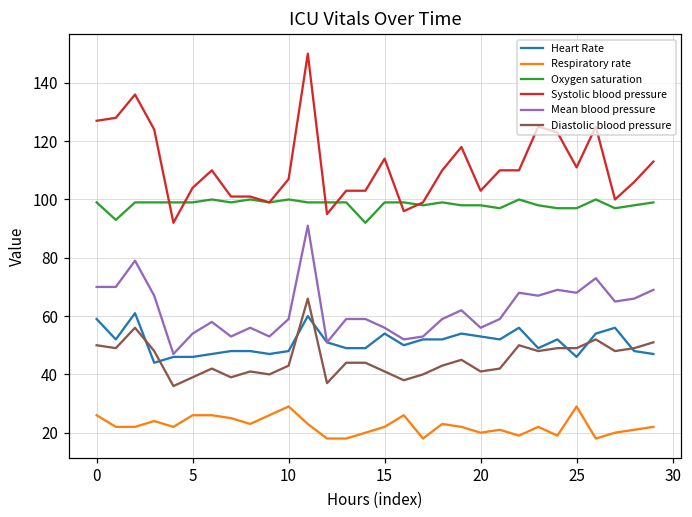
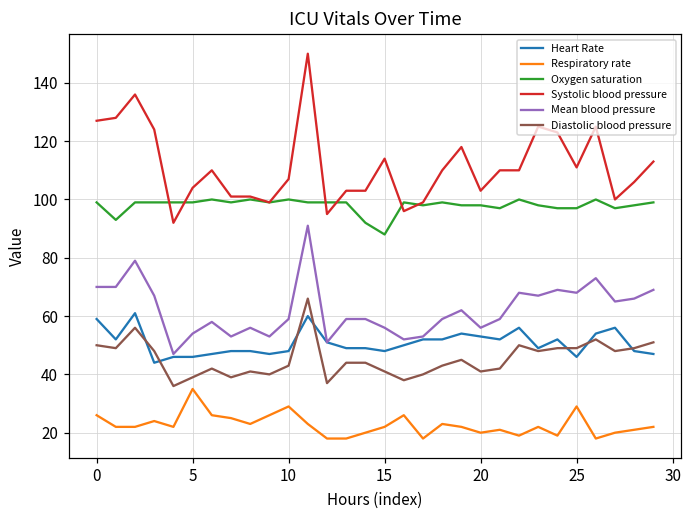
Respiratory rate, 5: 26 -> 35
Heart Rate, 15: 54 -> 48
Oxygen saturation, 15: 99 -> 88
